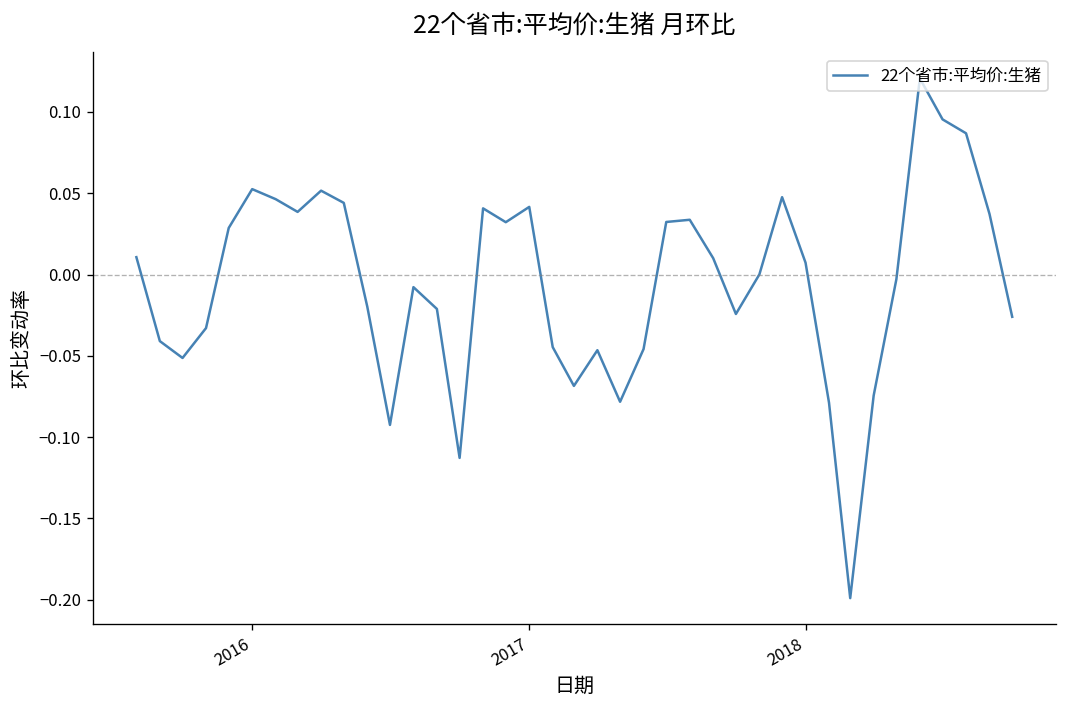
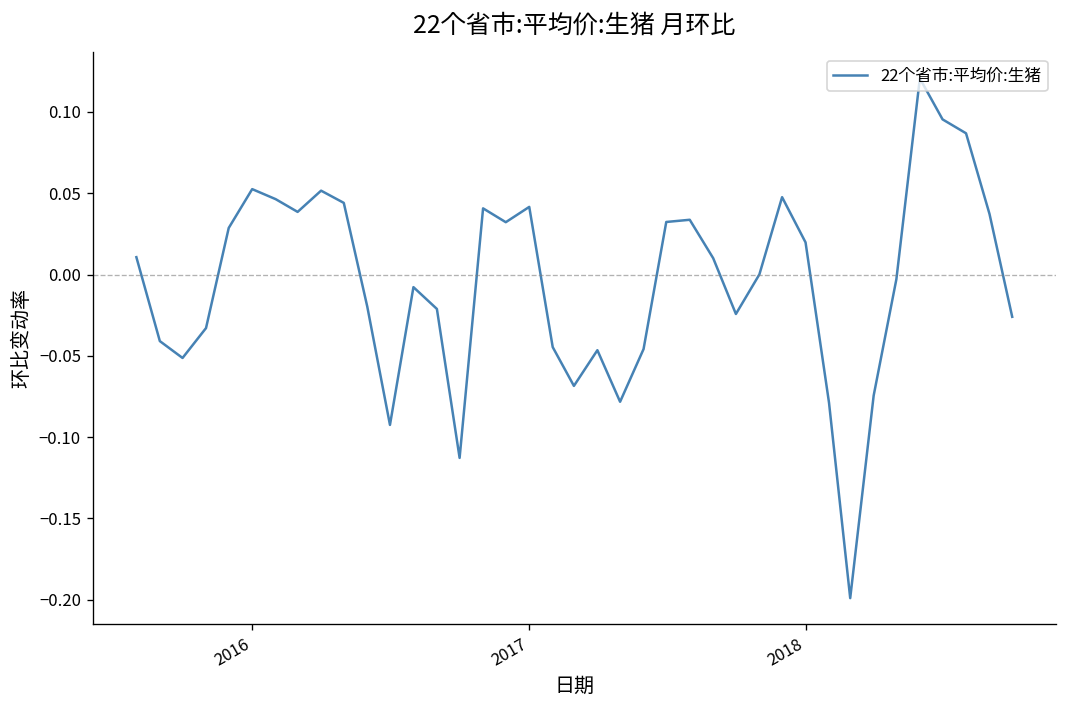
2018: 0.007 -> 0.020
